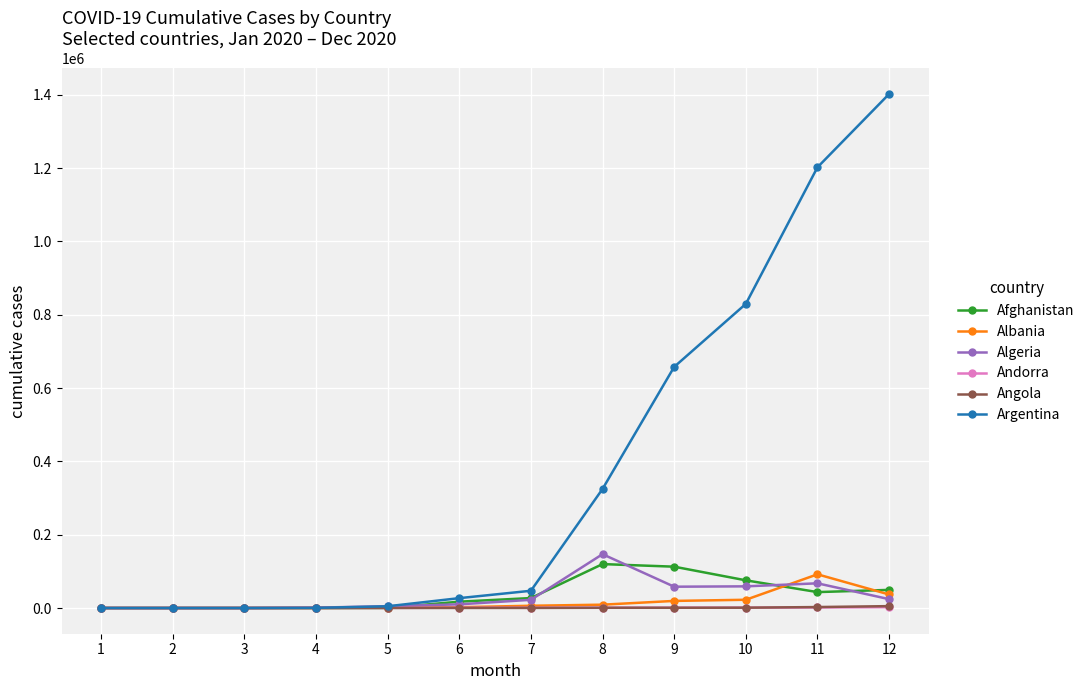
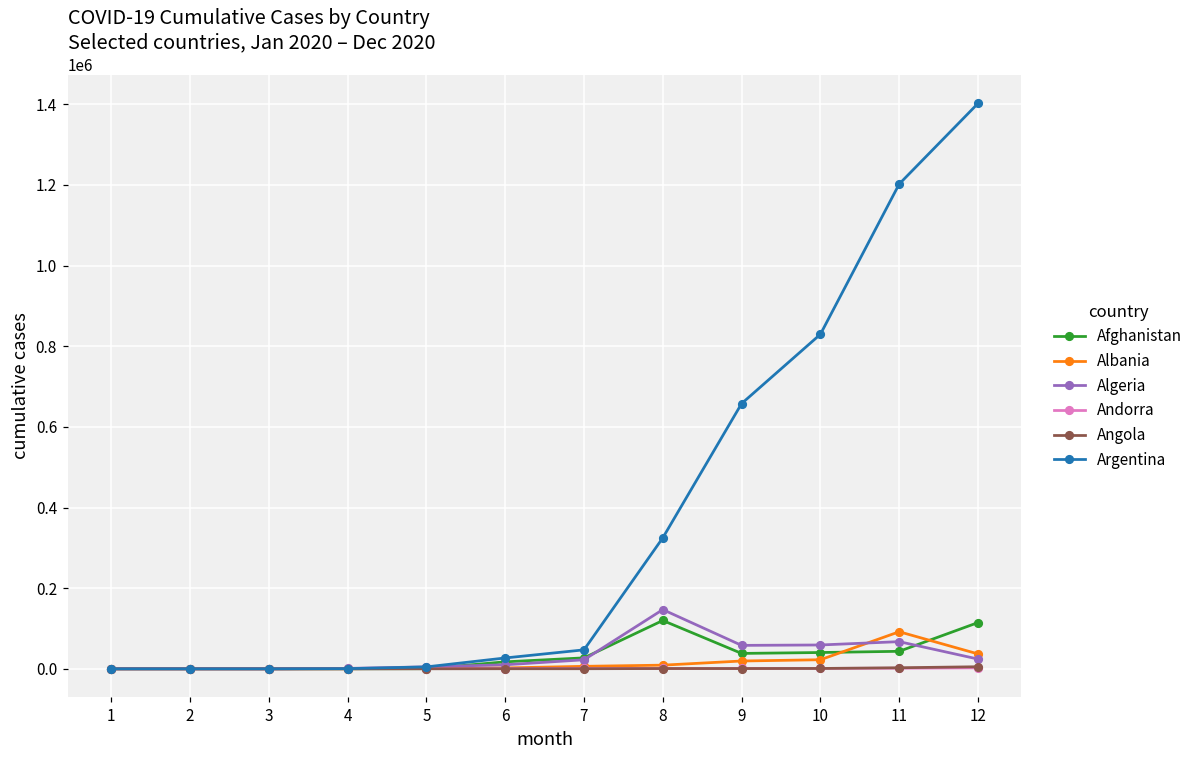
Afghanistan, 9: 110000 -> 40000
Afghanistan, 10: 80000 -> 40000
Afghanistan, 12: 50000 -> 110000
